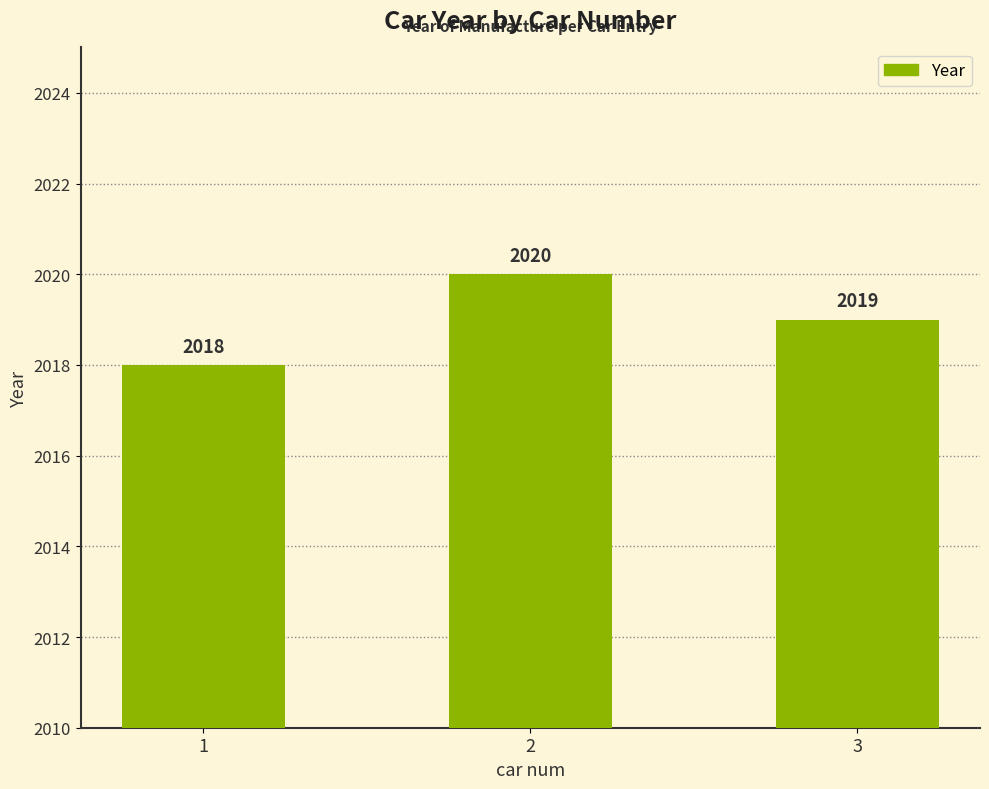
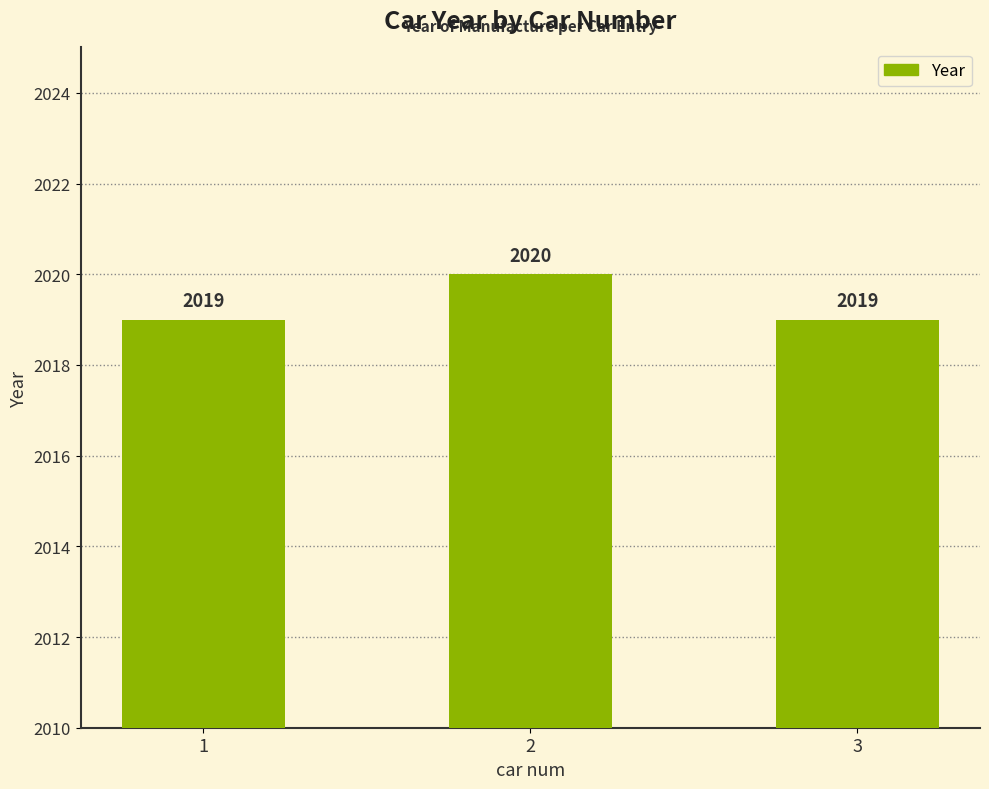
1: 2018 -> 2019
